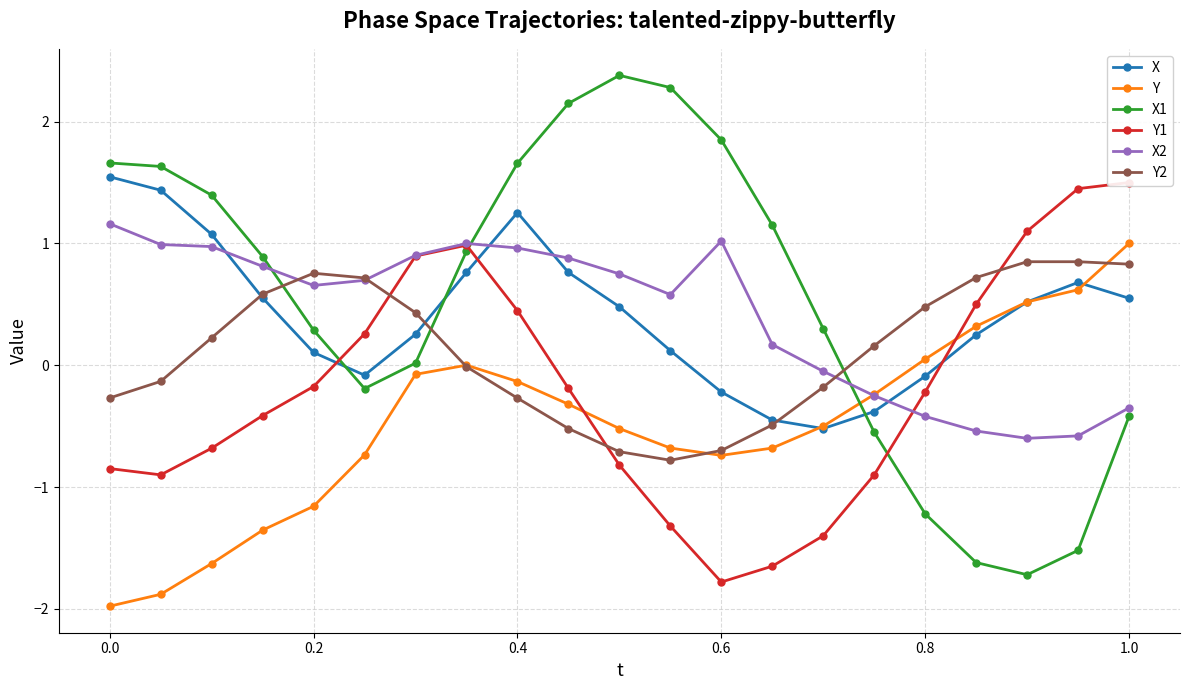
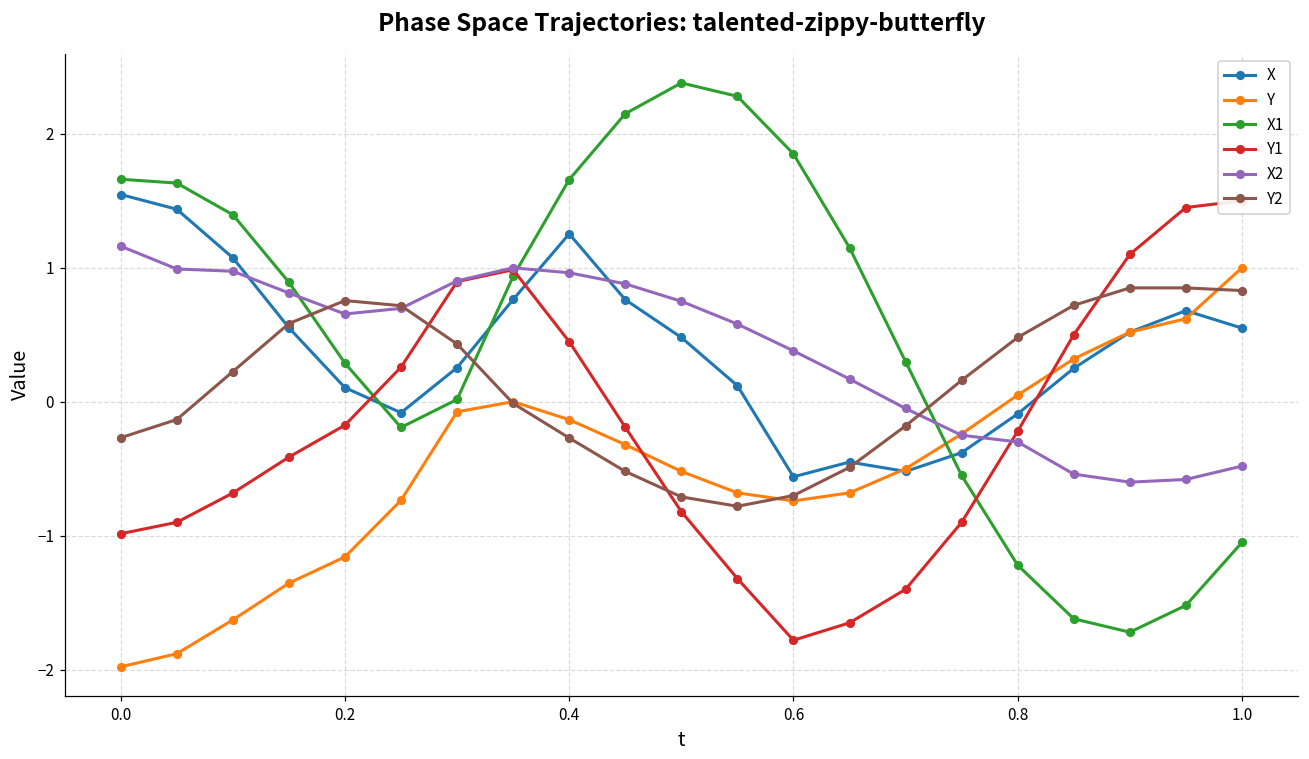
Y1, 0.0: -0.85 -> -0.98
X, 0.6: -0.22 -> -0.56
X2, 0.6: 1.02 -> 0.38
X2, 0.8: -0.42 -> -0.30
X1, 1.0: -0.42 -> -1.05
X2, 1.0: -0.35 -> -0.48
